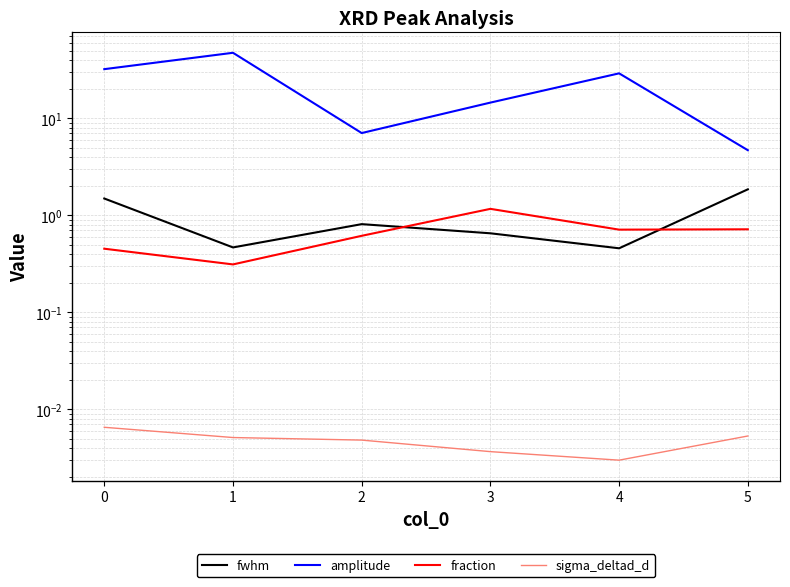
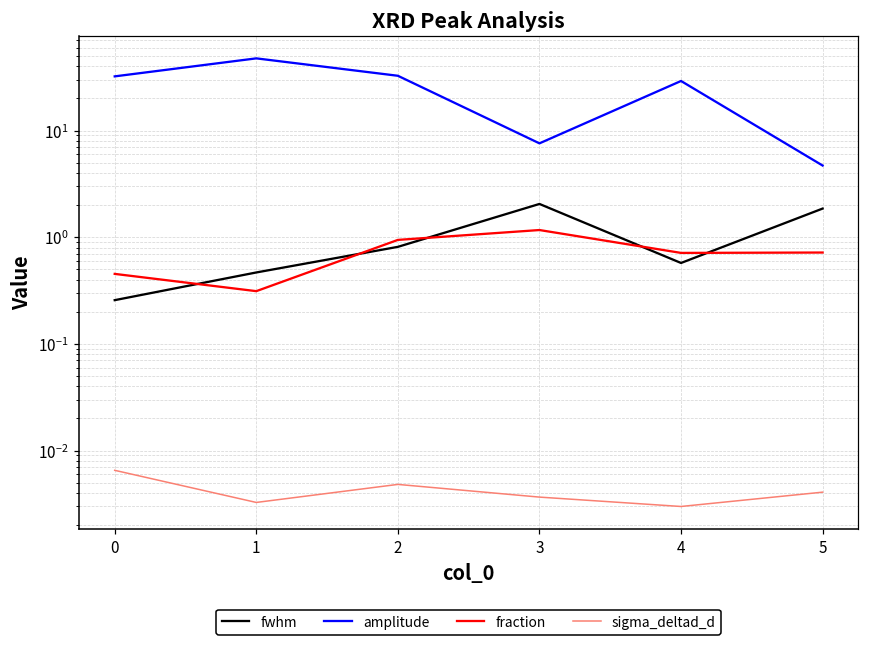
fwhm, 0: 1.5 -> 0.26
sigma_deltad_d, 1: 0.005 -> 0.0033
amplitude, 2: 7 -> 33
fraction, 2: 0.6 -> 0.9
fwhm, 3: 0.7 -> 2.1
amplitude, 3: 15 -> 8
fwhm, 4: 0.5 -> 0.6
sigma_deltad_d, 5: 0.005 -> 0.0041
